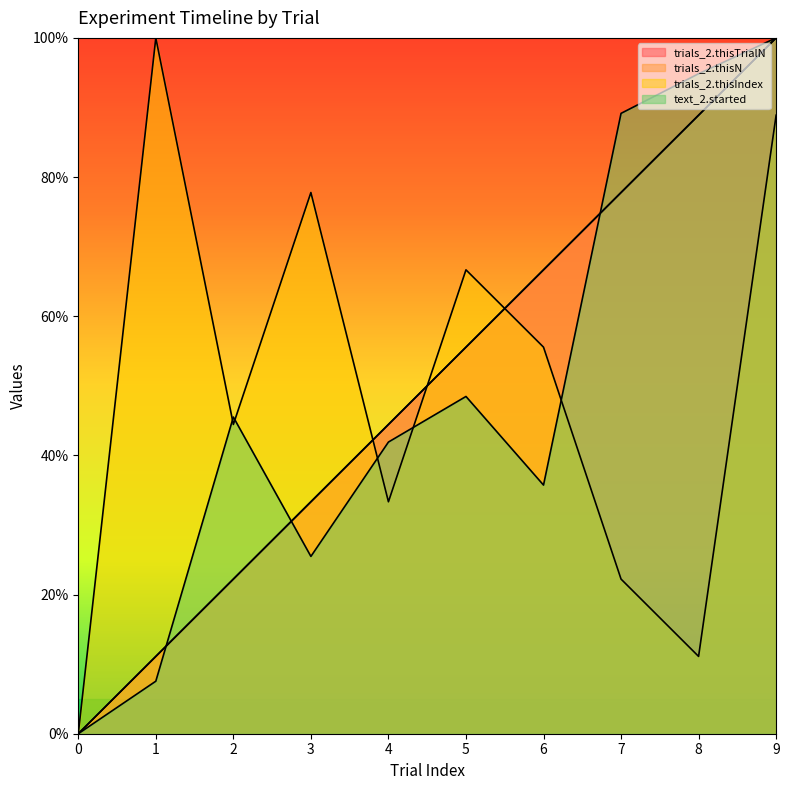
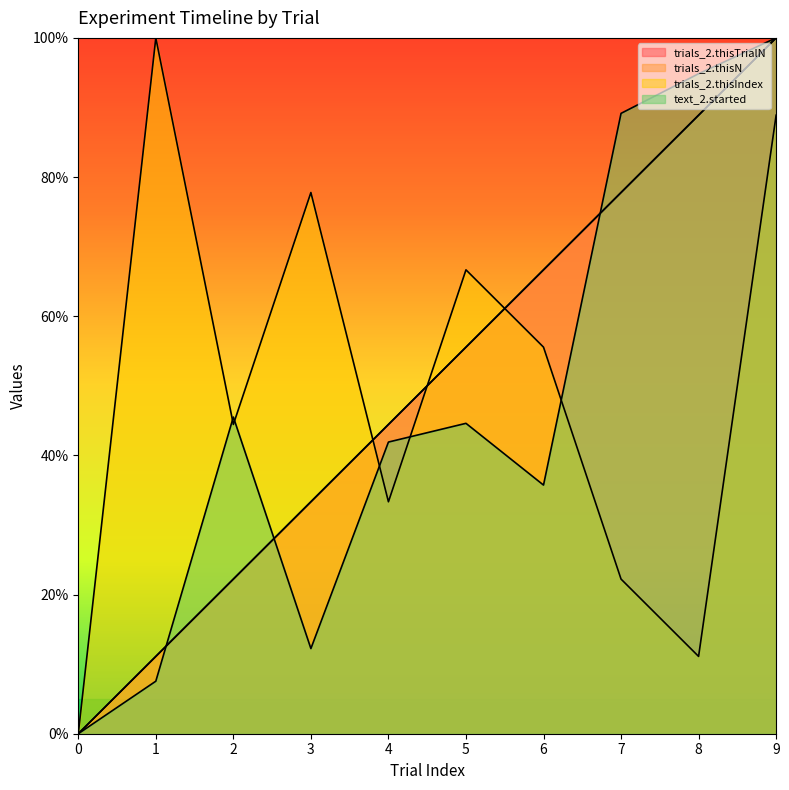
text_2.started, 3: 25% -> 12%
text_2.started, 5: 48% -> 45%
